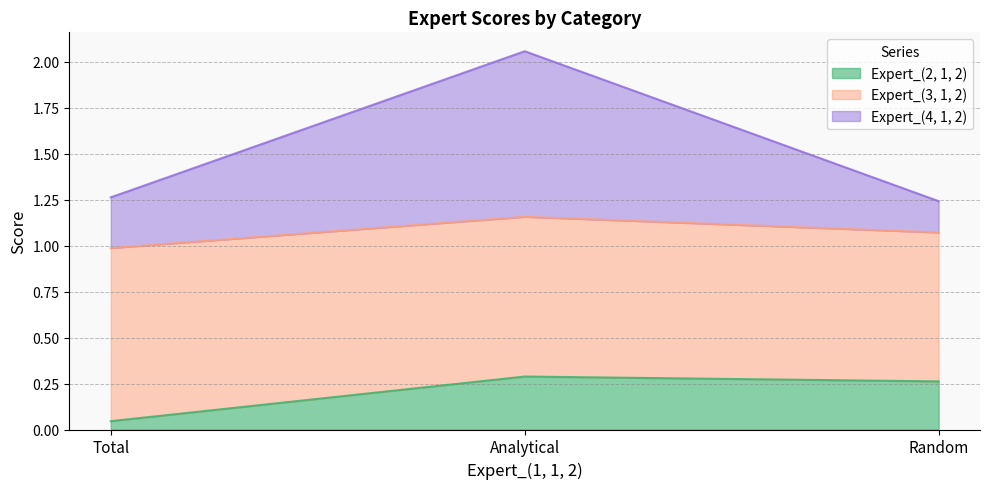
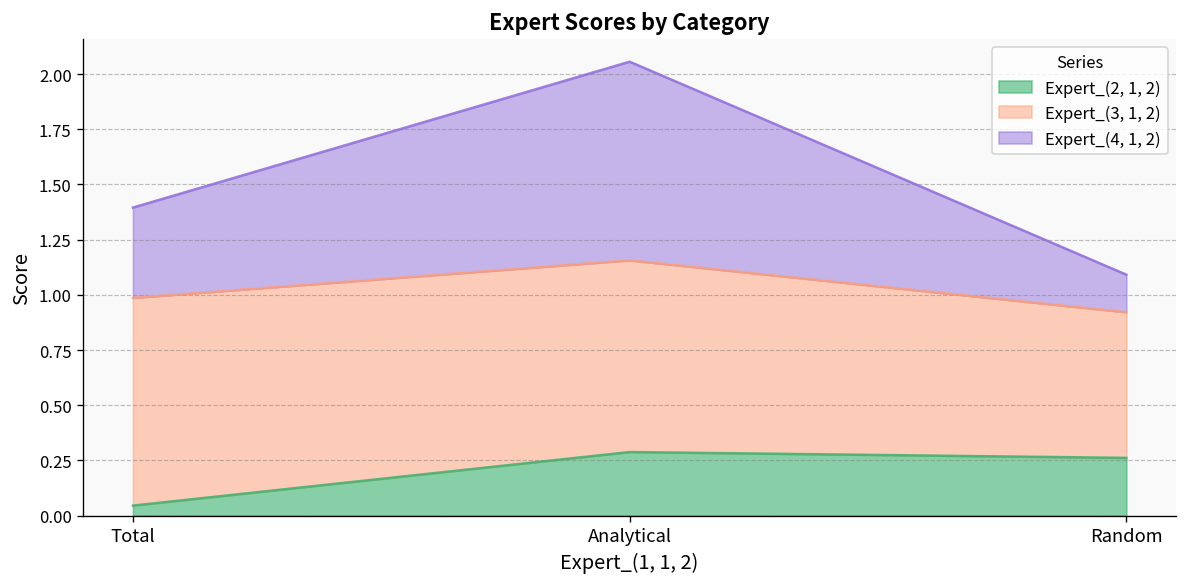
Expert_(4, 1, 2), Total: 0.28 -> 0.41
Expert_(3, 1, 2), Random: 0.81 -> 0.66
